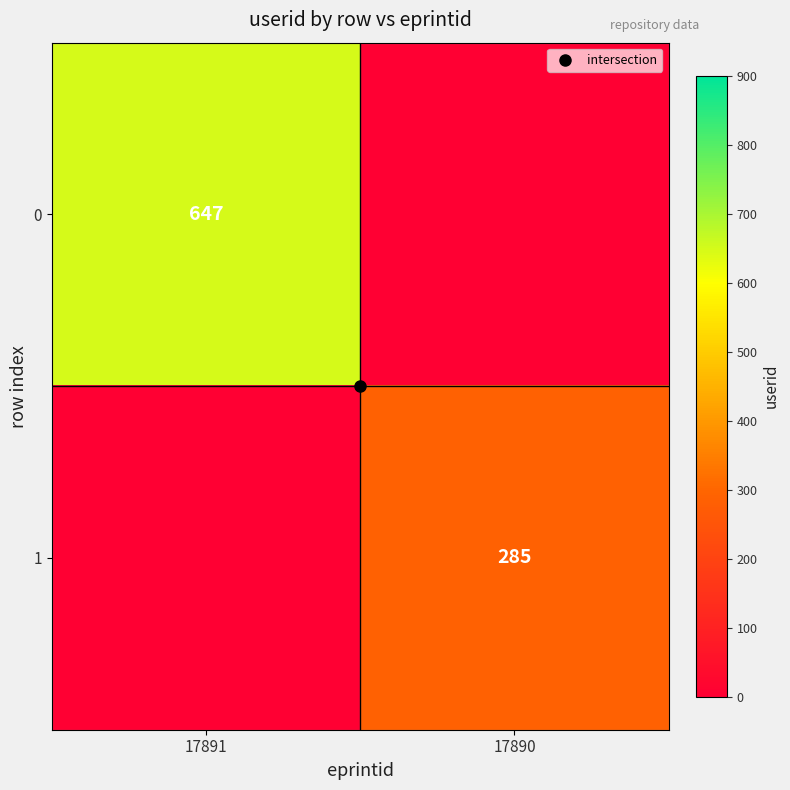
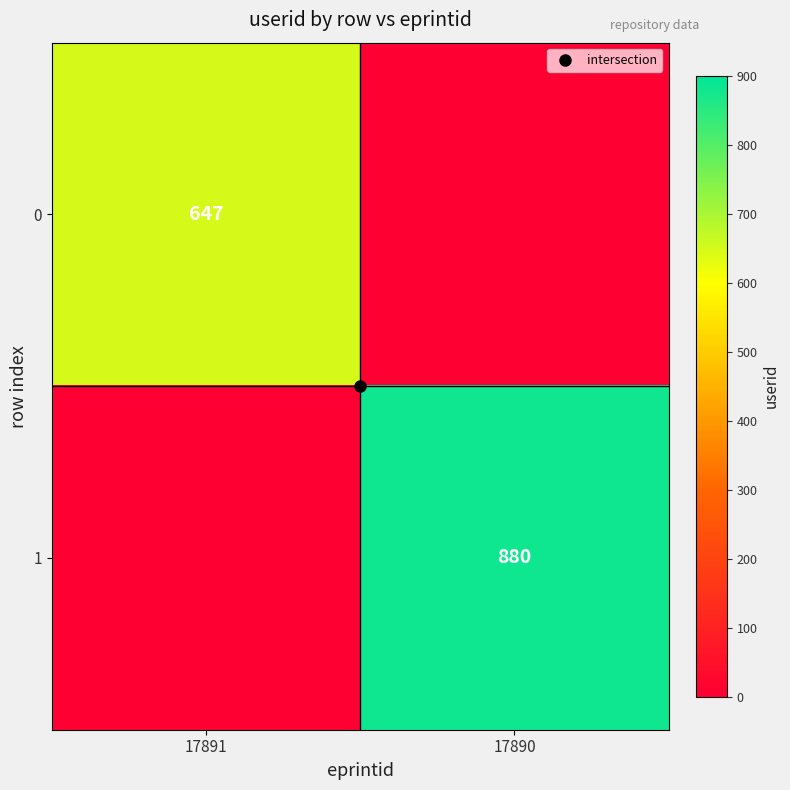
1, 17890: 285 -> 880
